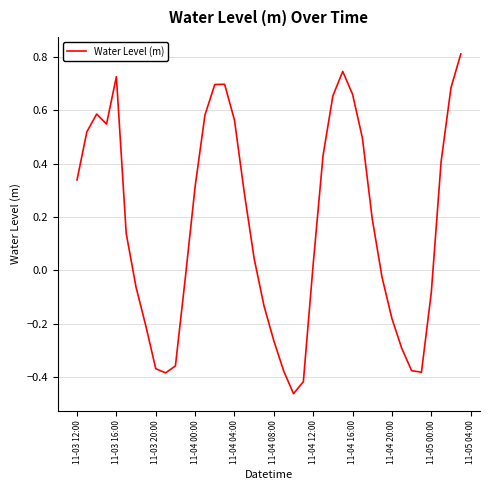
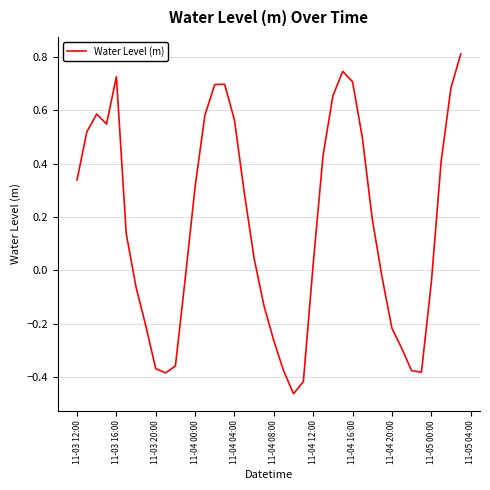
11-04 16:00: 0.66 -> 0.71
11-04 20:00: -0.18 -> -0.22
11-05 00:00: -0.08 -> -0.05
